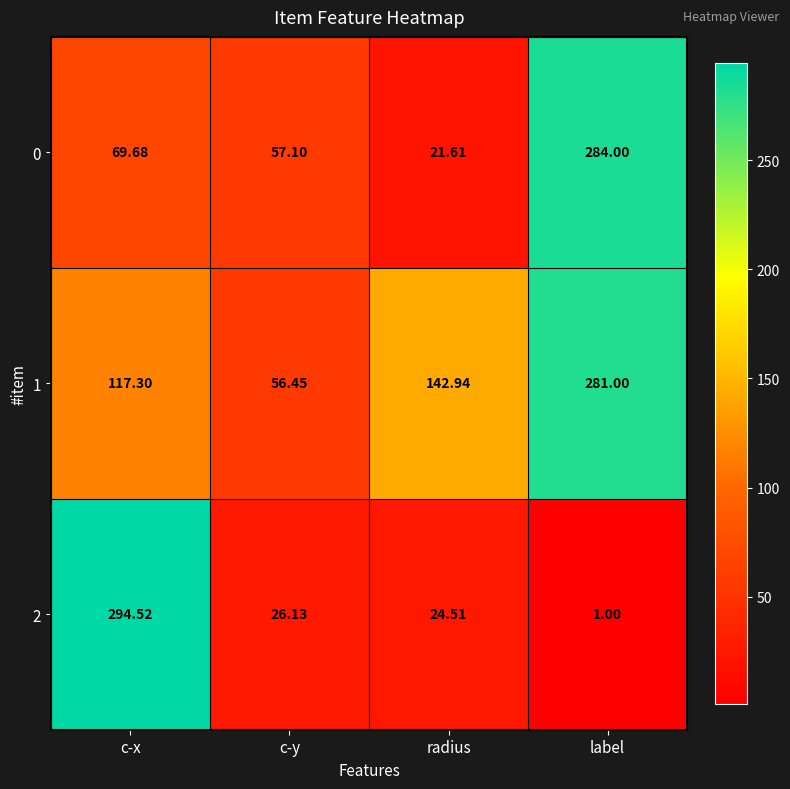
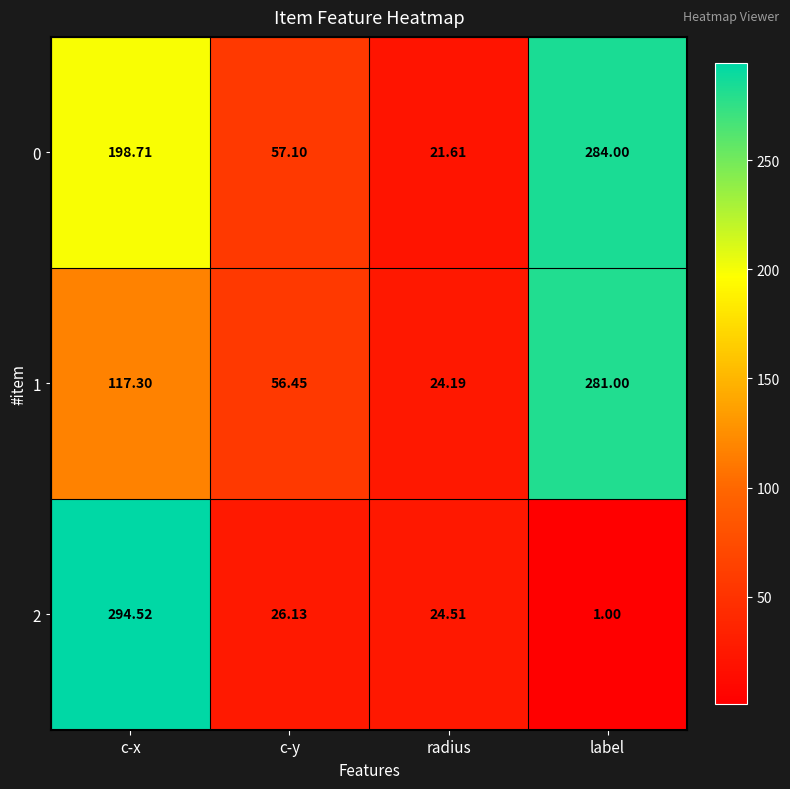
0, c-x: 69.68 -> 198.71
1, radius: 142.94 -> 24.19
